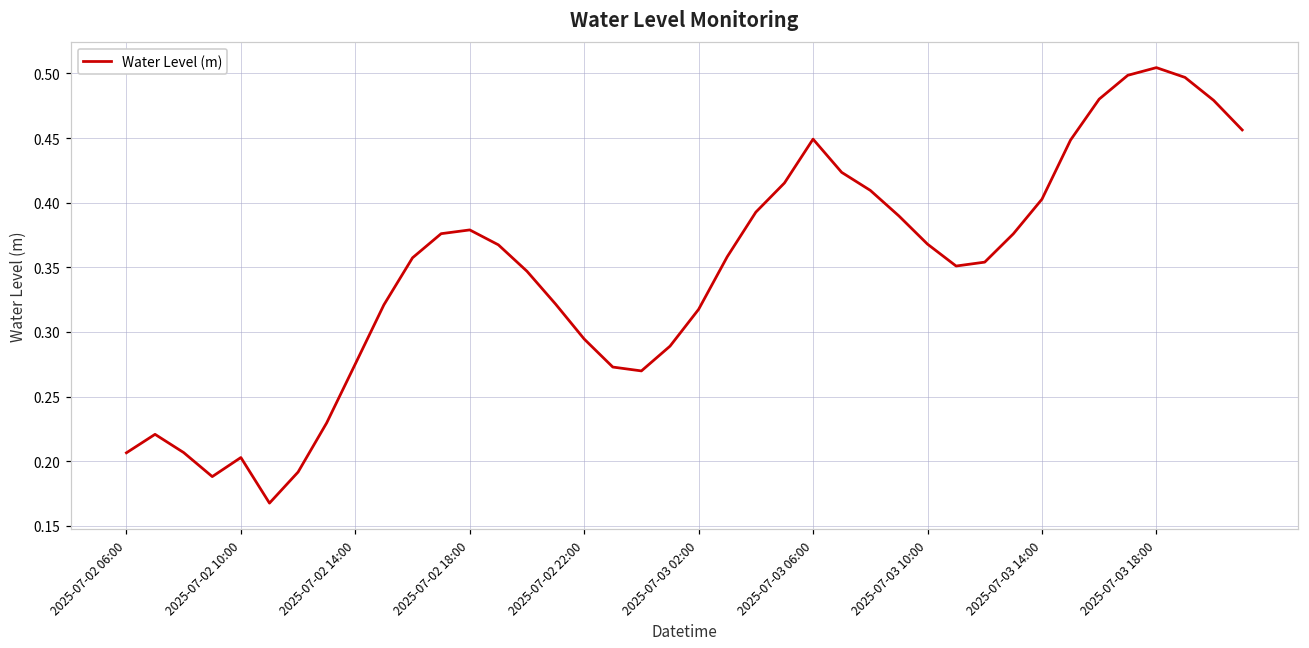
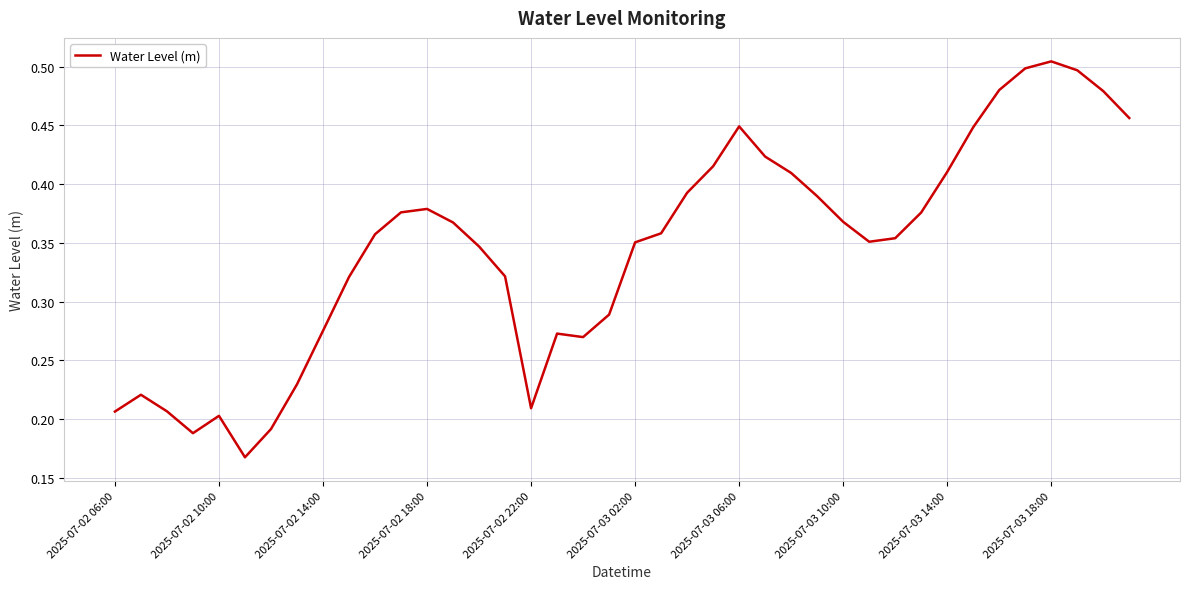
2025-07-02 22:00: 0.294 -> 0.209
2025-07-03 02:00: 0.317 -> 0.350
2025-07-03 14:00: 0.403 -> 0.410
